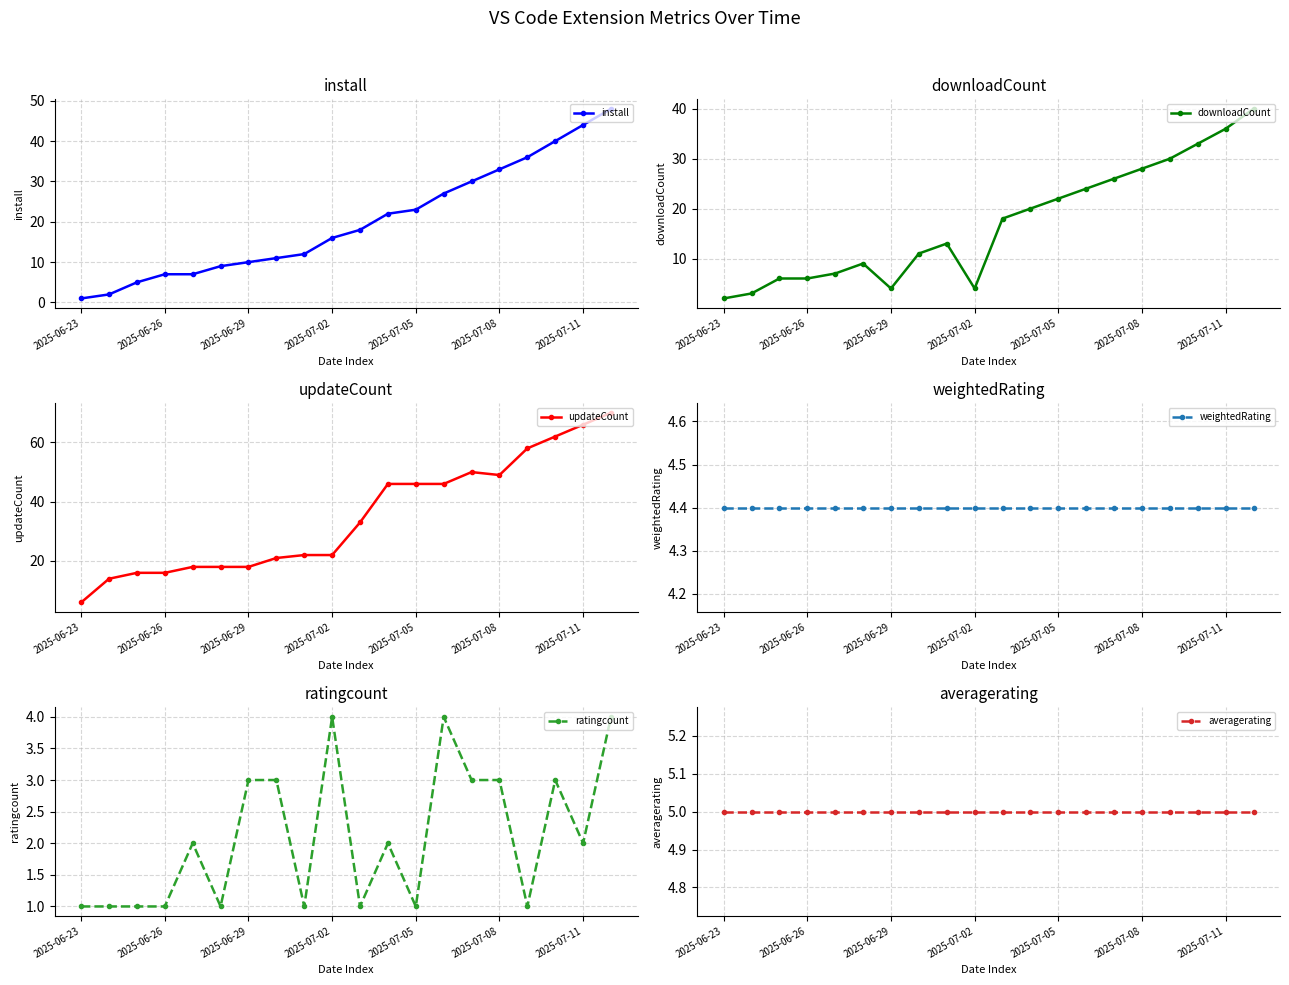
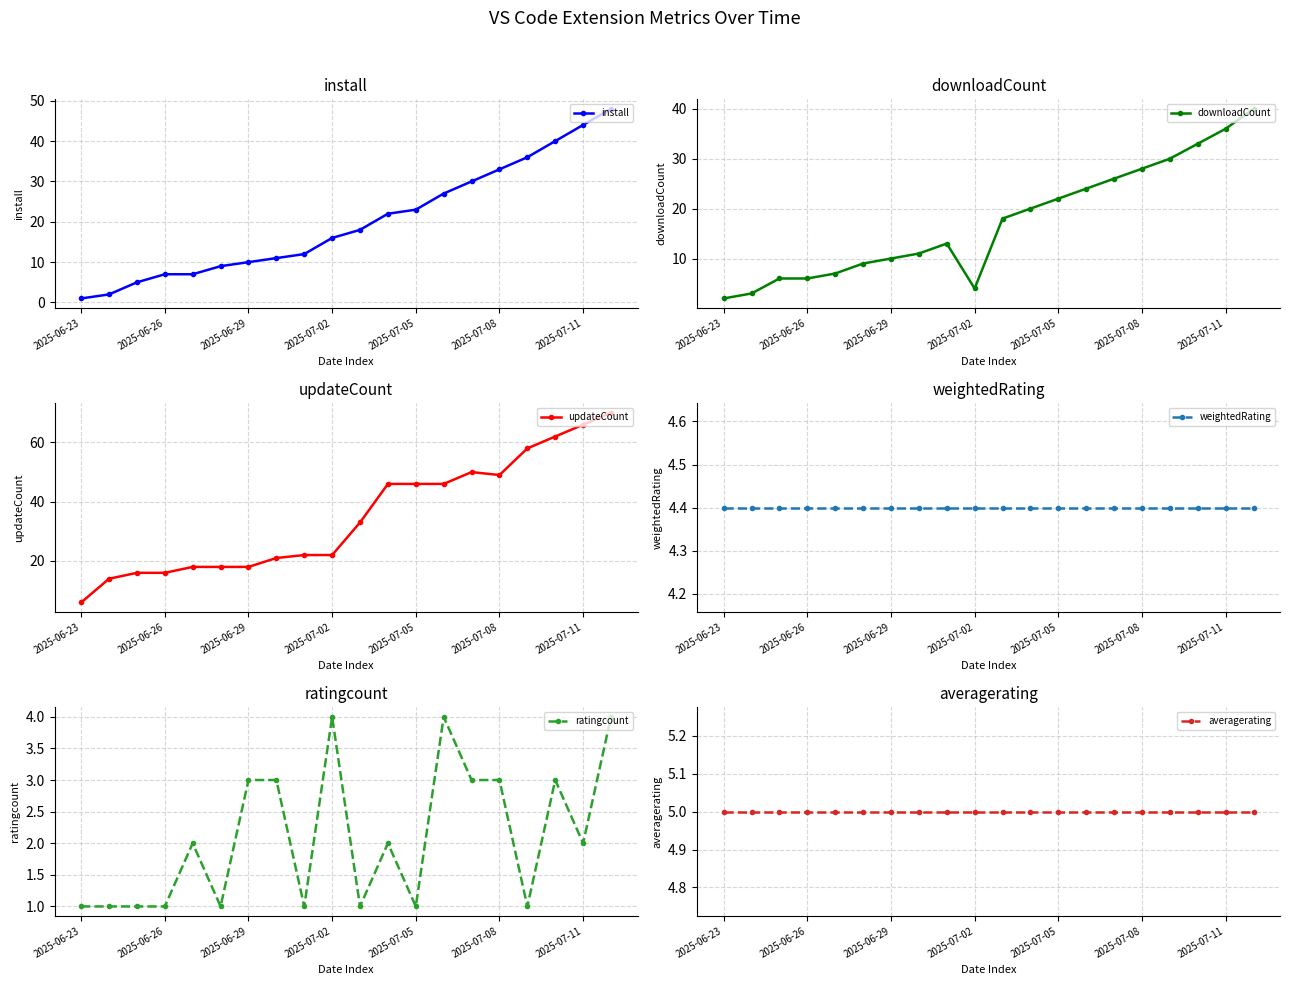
downloadCount, 2025-06-29: 4 -> 10
